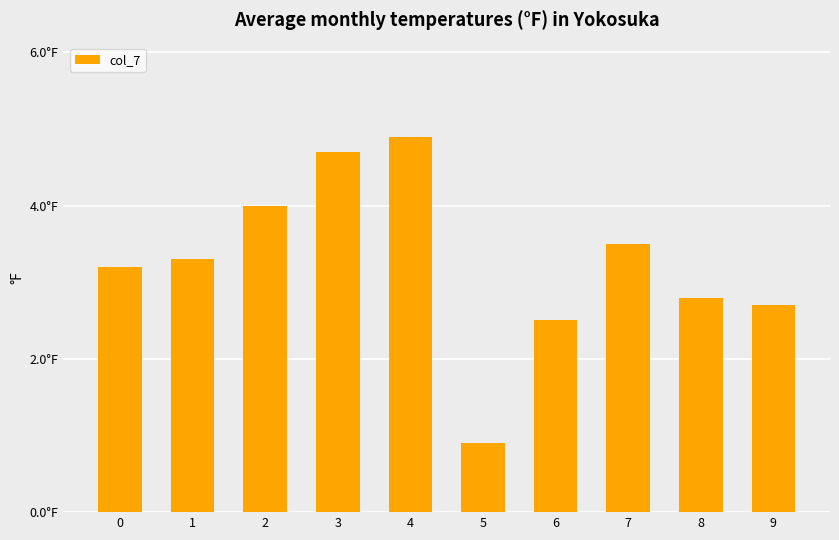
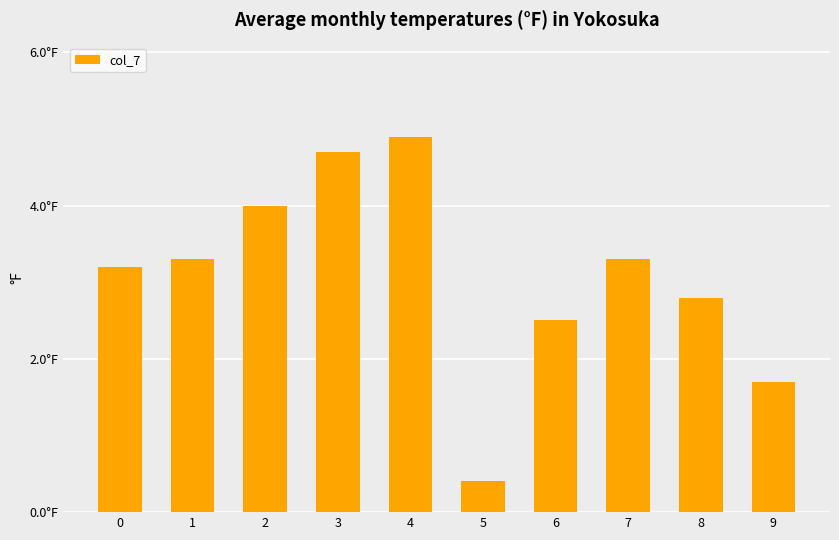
5: 0.9°F -> 0.4°F
7: 3.5°F -> 3.3°F
9: 2.7°F -> 1.7°F
